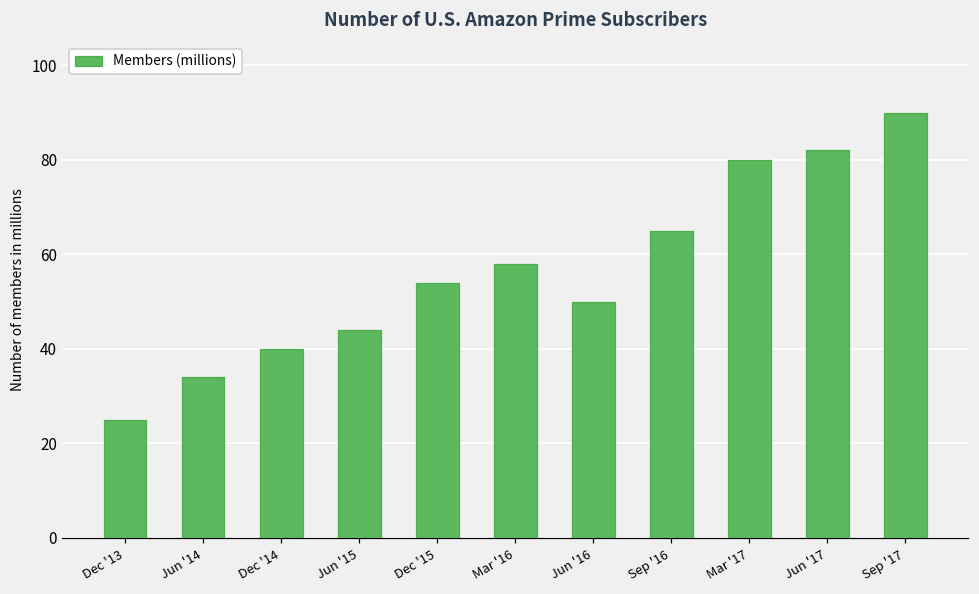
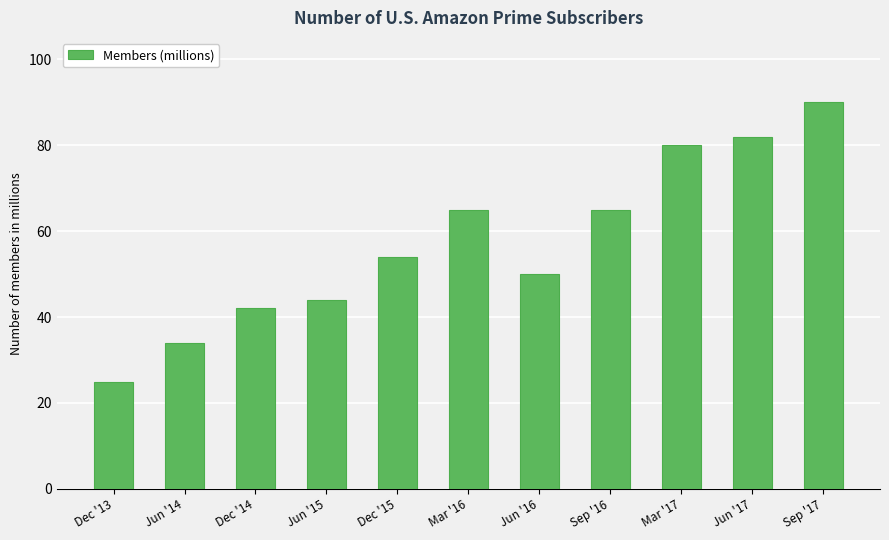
Dec '14: 40 -> 42
Mar '16: 58 -> 65
